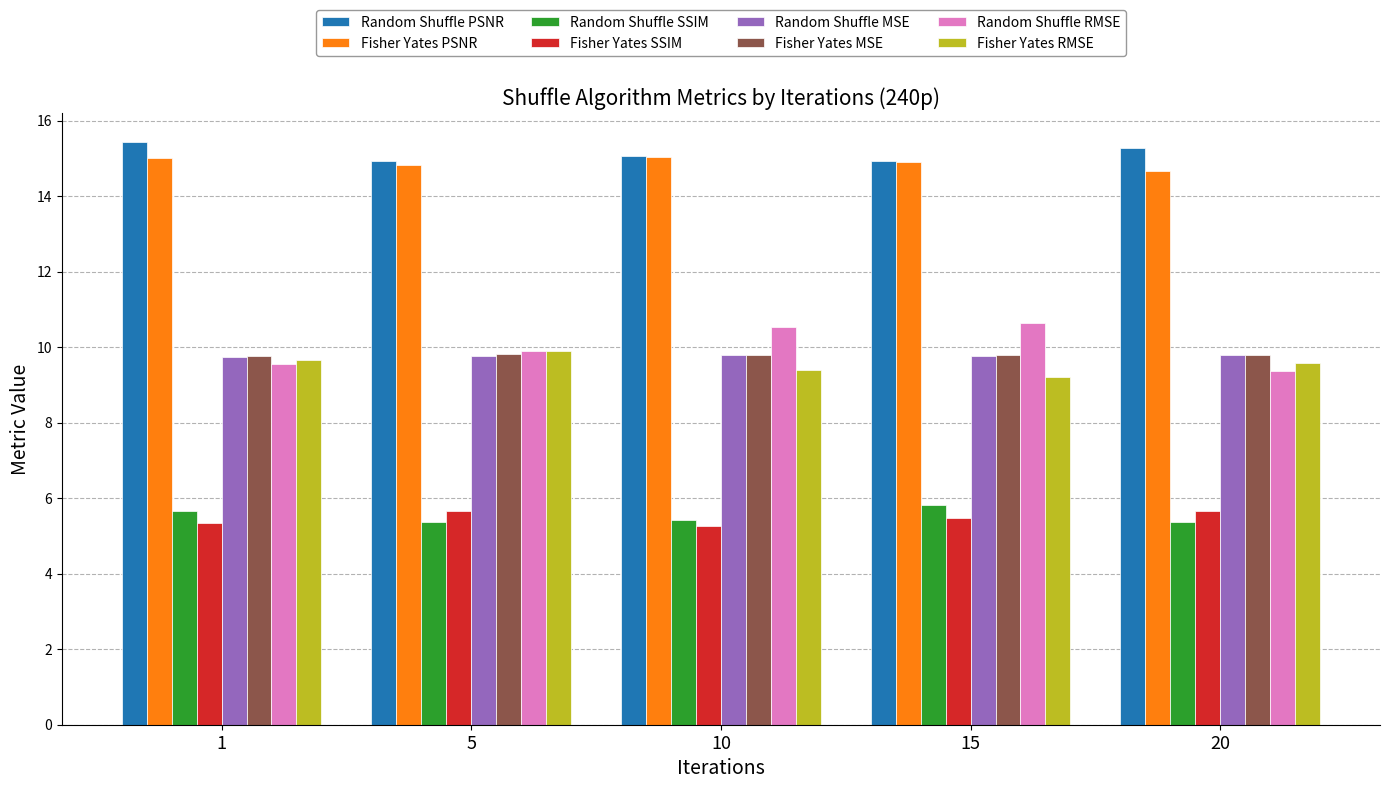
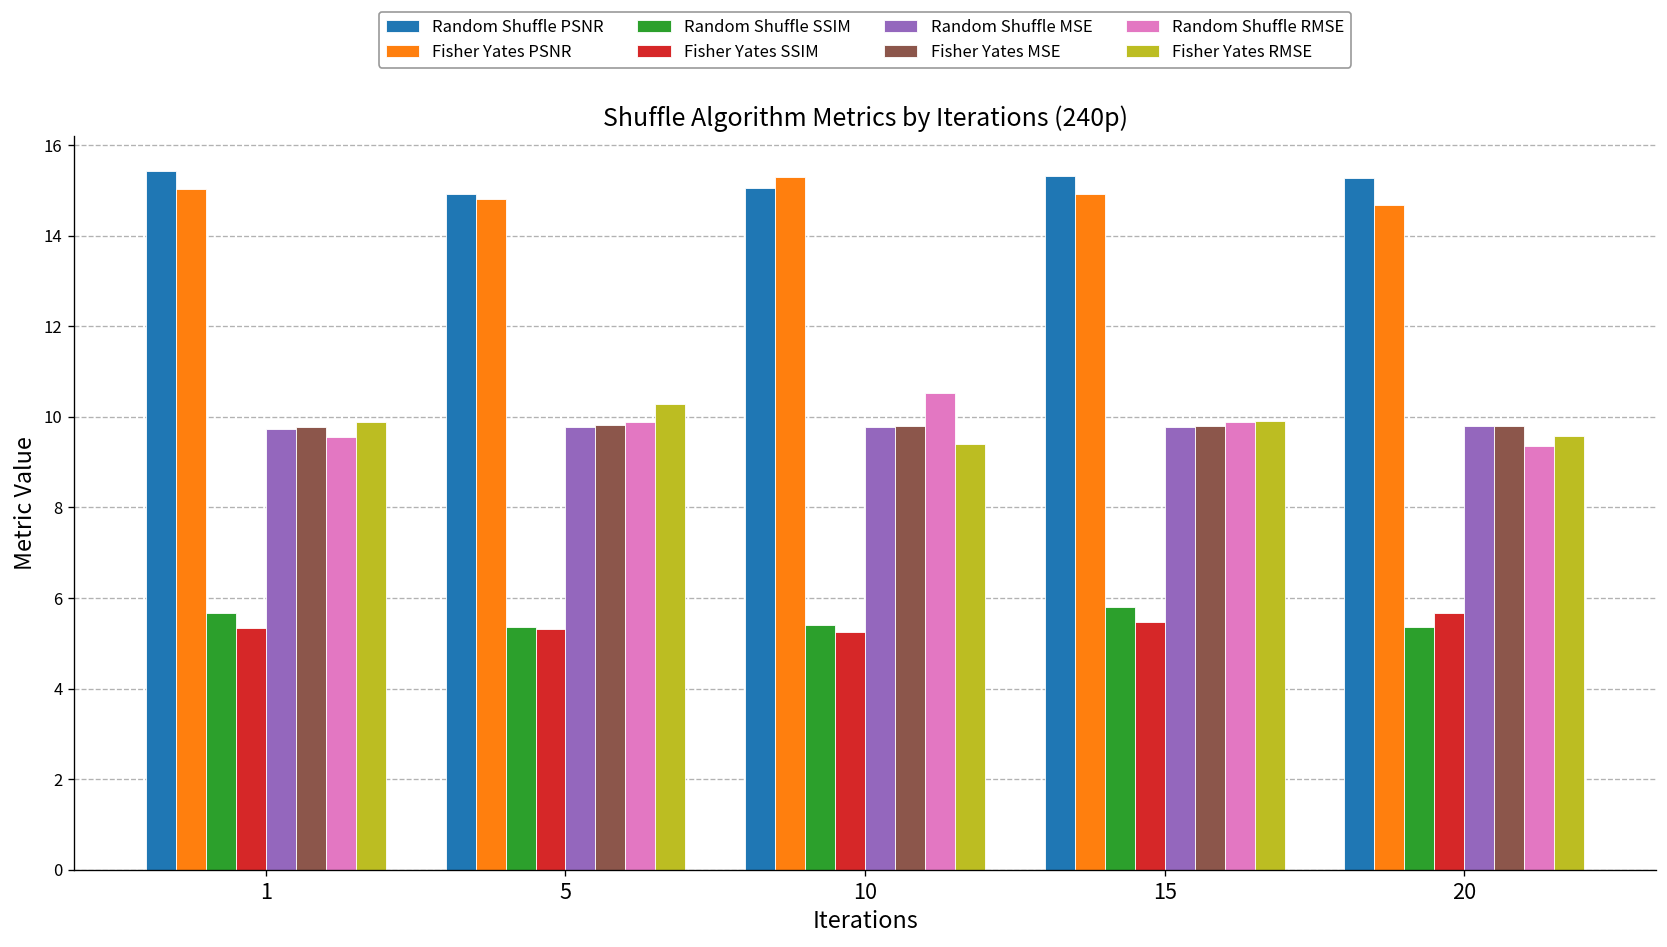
Fisher Yates RMSE, 1: 9.7 -> 9.9
Fisher Yates SSIM, 5: 5.7 -> 5.3
Fisher Yates RMSE, 5: 9.9 -> 10.3
Fisher Yates PSNR, 10: 15.0 -> 15.3
Random Shuffle PSNR, 15: 14.9 -> 15.3
Random Shuffle RMSE, 15: 10.6 -> 9.9
Fisher Yates RMSE, 15: 9.2 -> 9.9
